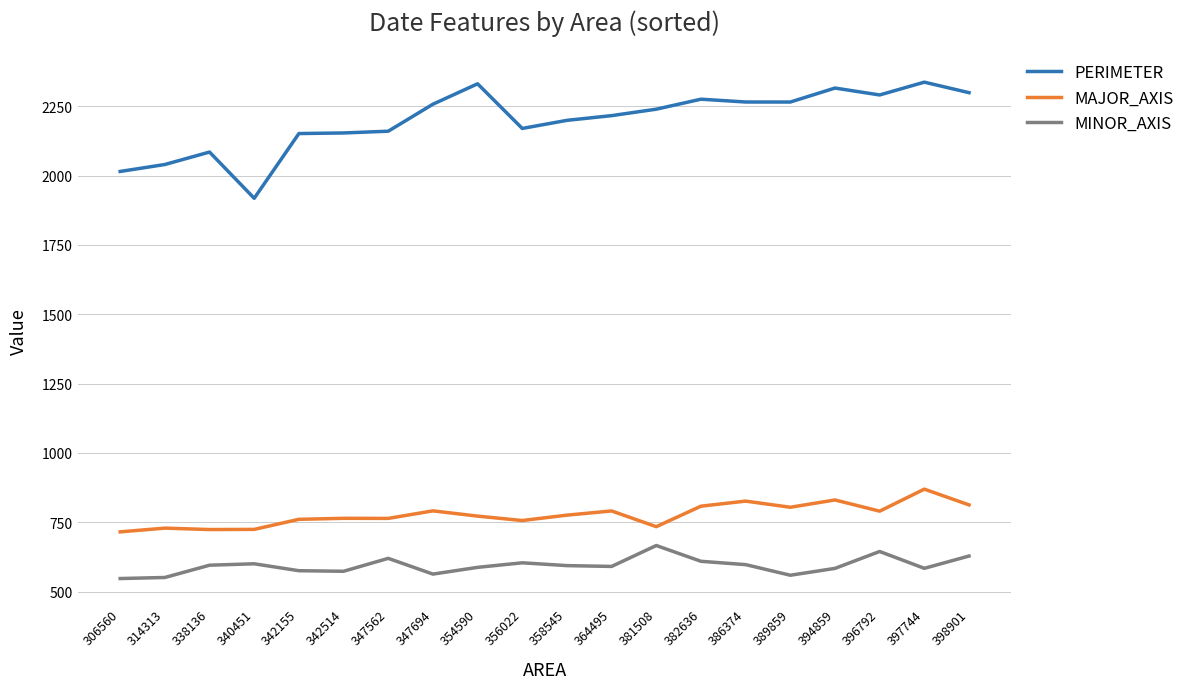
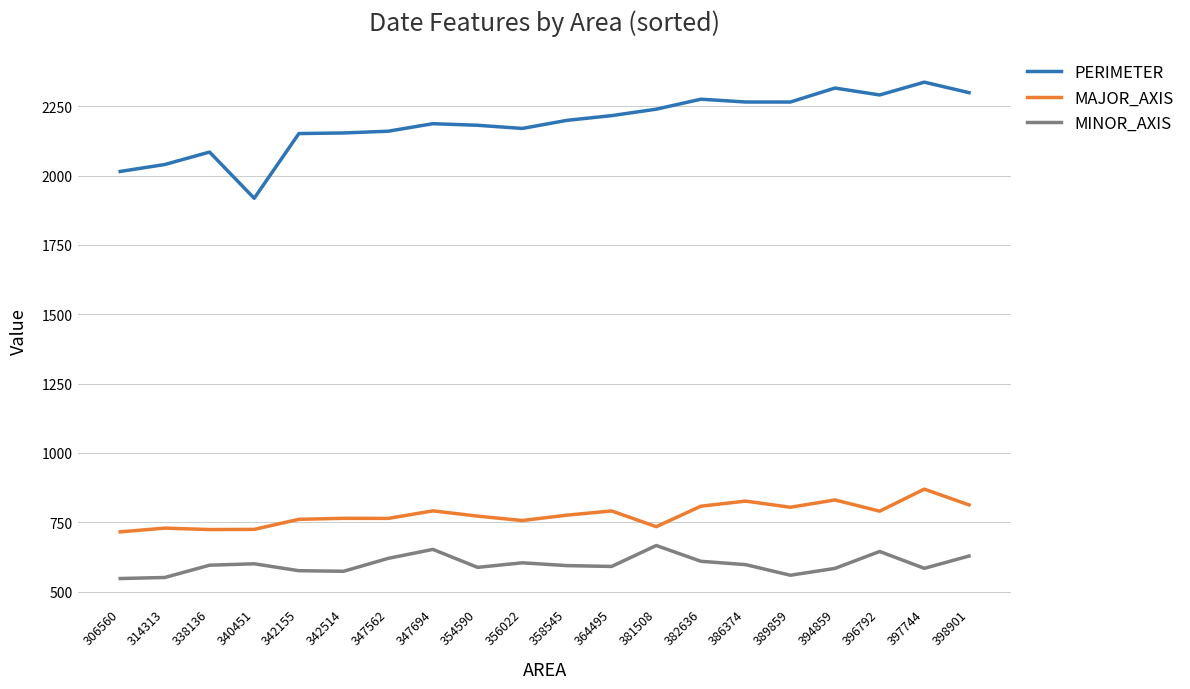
PERIMETER, 347694: 2260 -> 2190
MINOR_AXIS, 347694: 560 -> 650
PERIMETER, 354590: 2330 -> 2180
